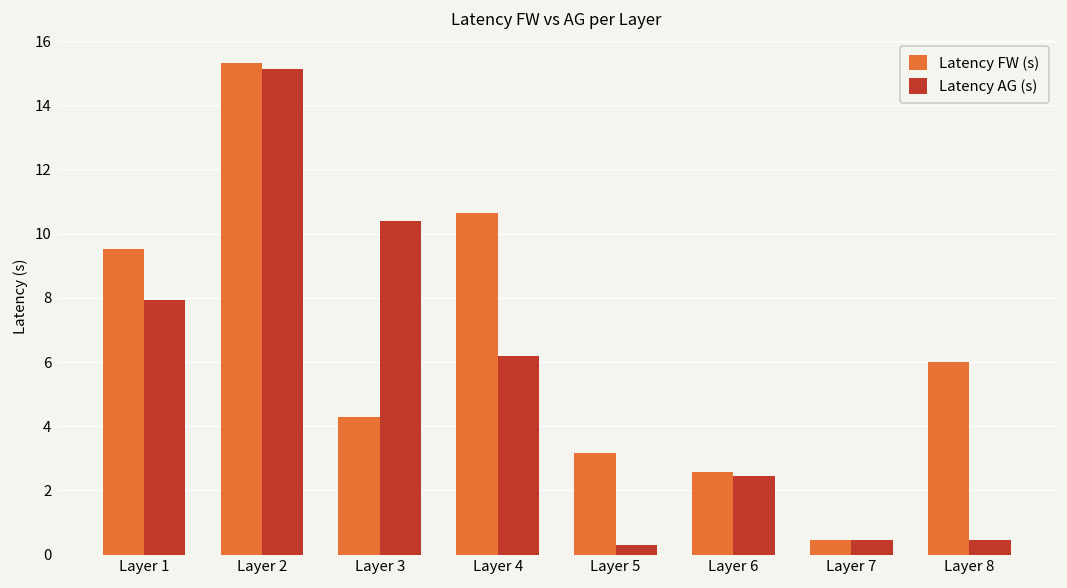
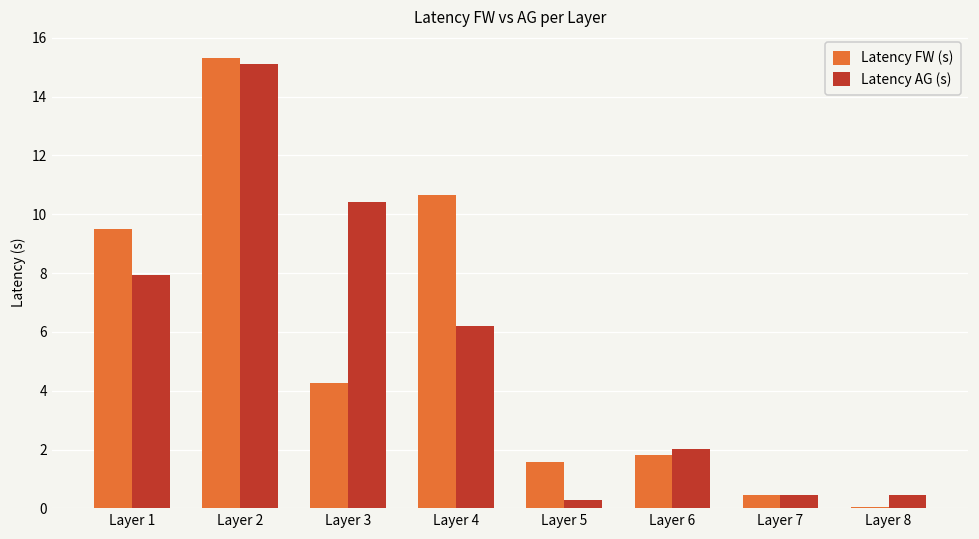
Latency FW (s), Layer 5: 3.2 -> 1.6
Latency FW (s), Layer 6: 2.6 -> 1.8
Latency AG (s), Layer 6: 2.4 -> 2.0
Latency FW (s), Layer 8: 6.0 -> 0.0
